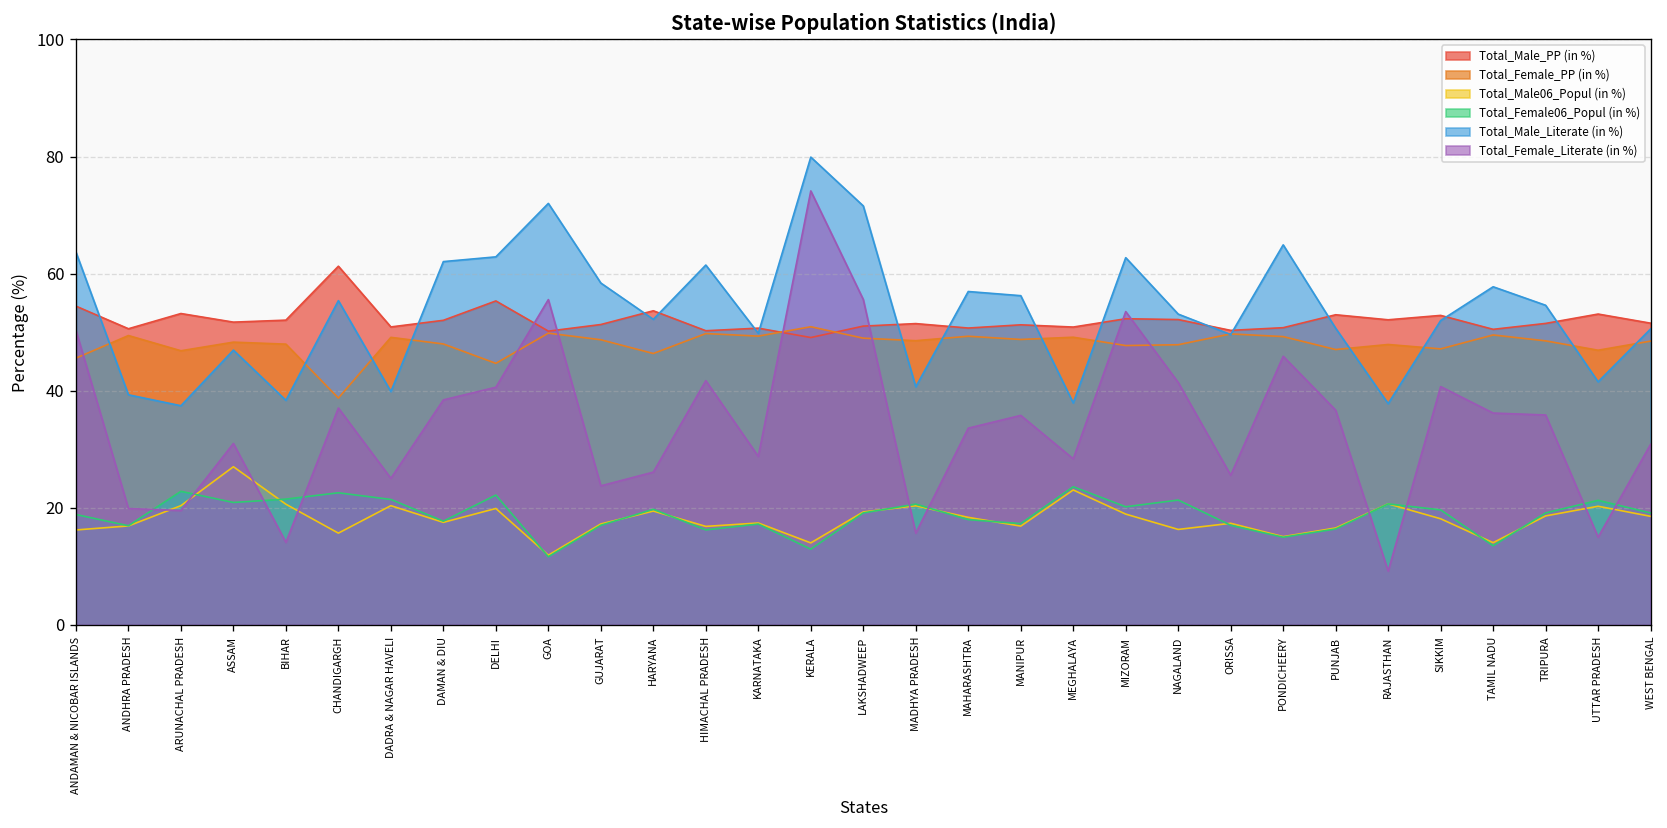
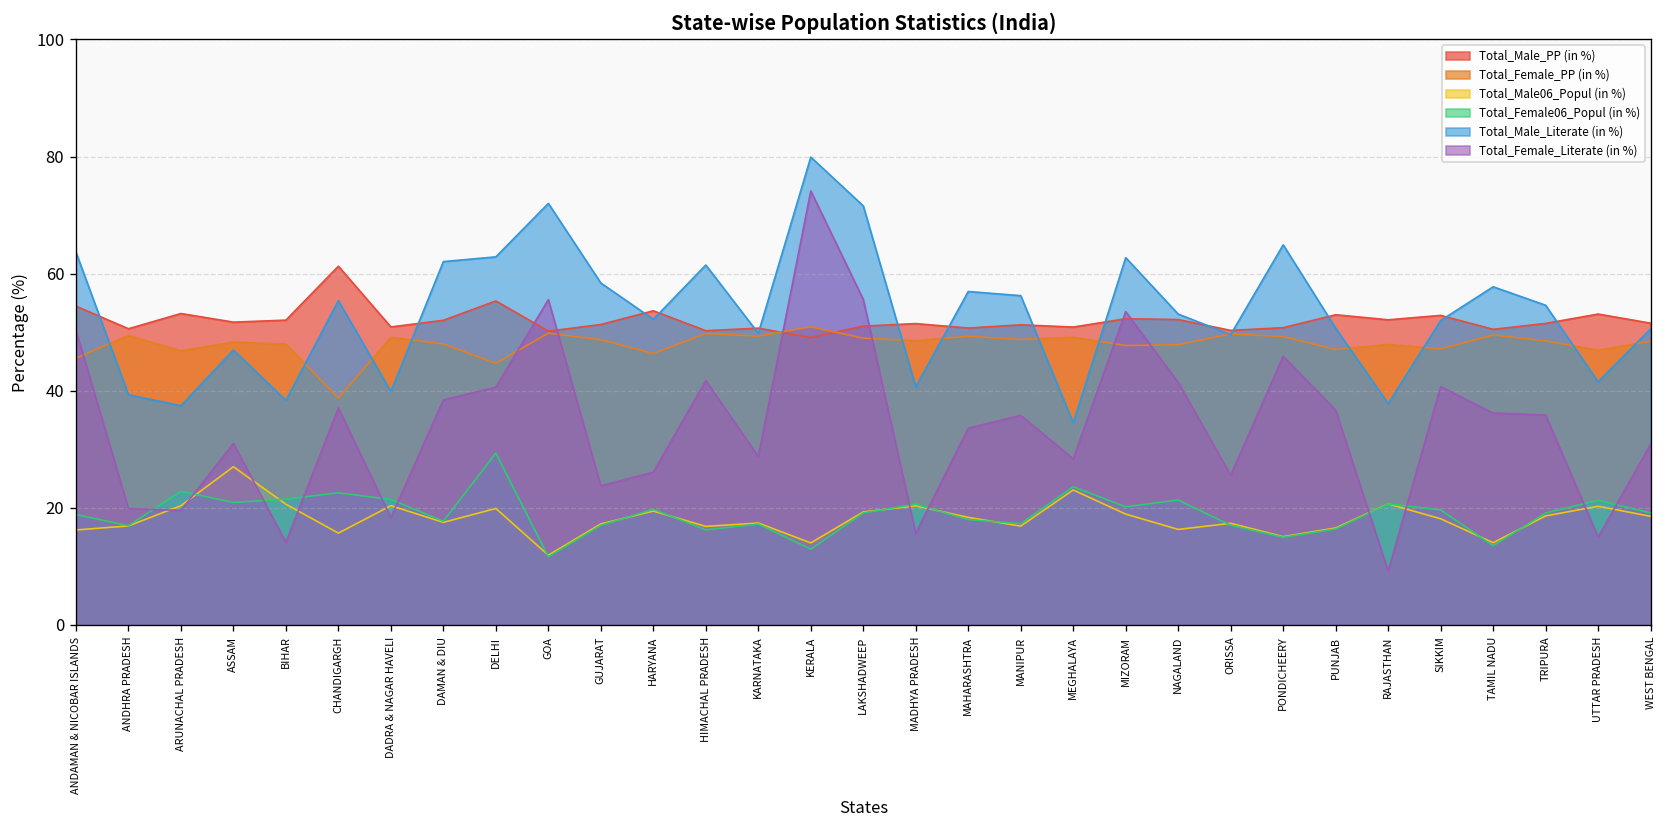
Total_Female_Literate (in %), DADRA & NAGAR HAVELI: 25 -> 18
Total_Female06_Popul (in %), DELHI: 22 -> 29
Total_Male_Literate (in %), MEGHALAYA: 38 -> 35
